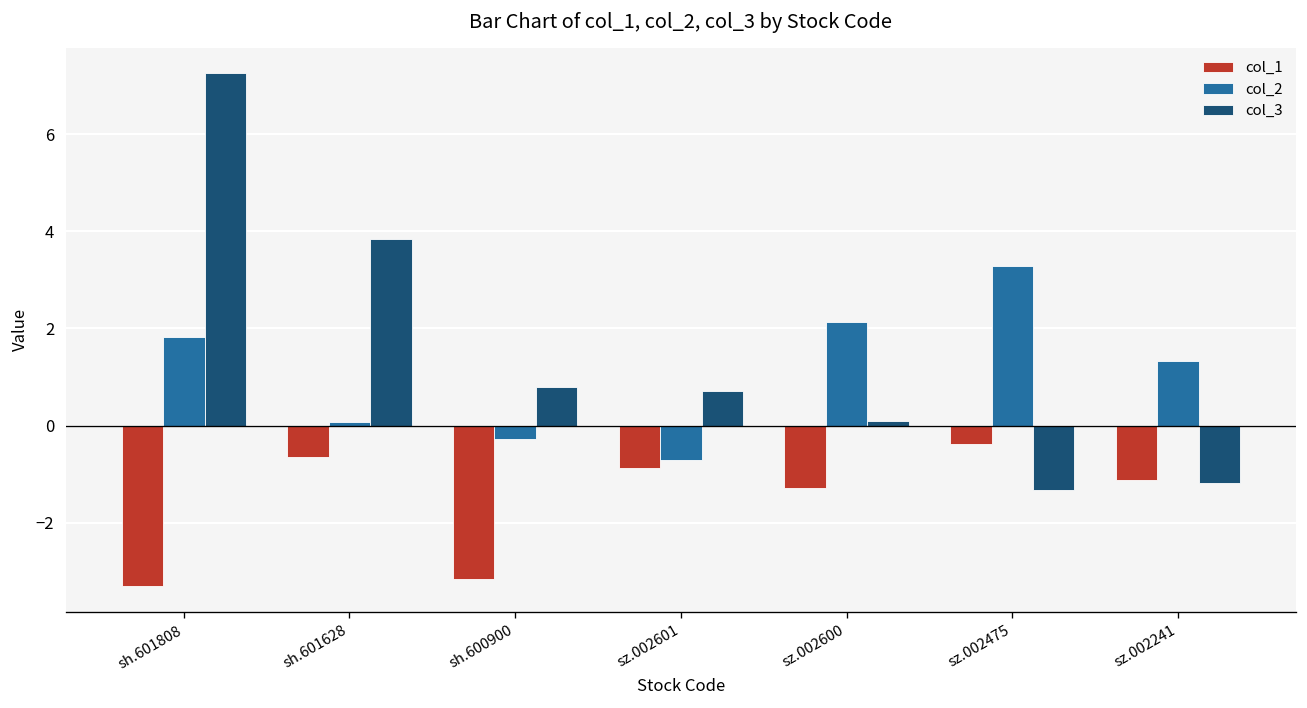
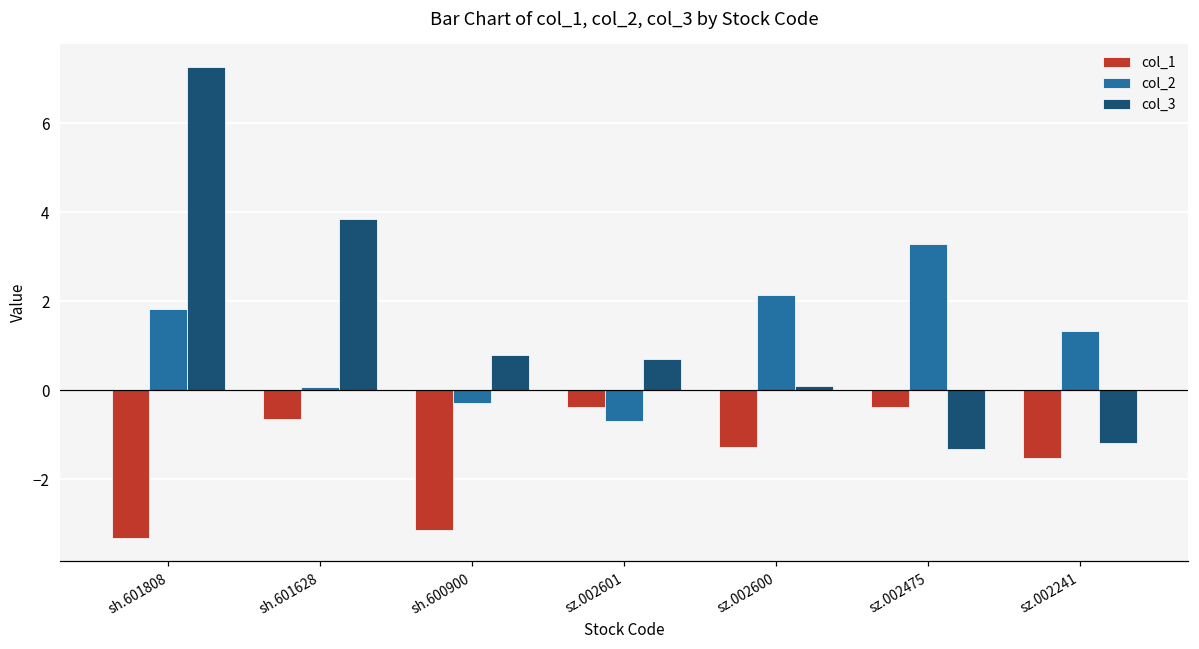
col_1, sz.002601: -0.9 -> -0.4
col_1, sz.002241: -1.1 -> -1.5
